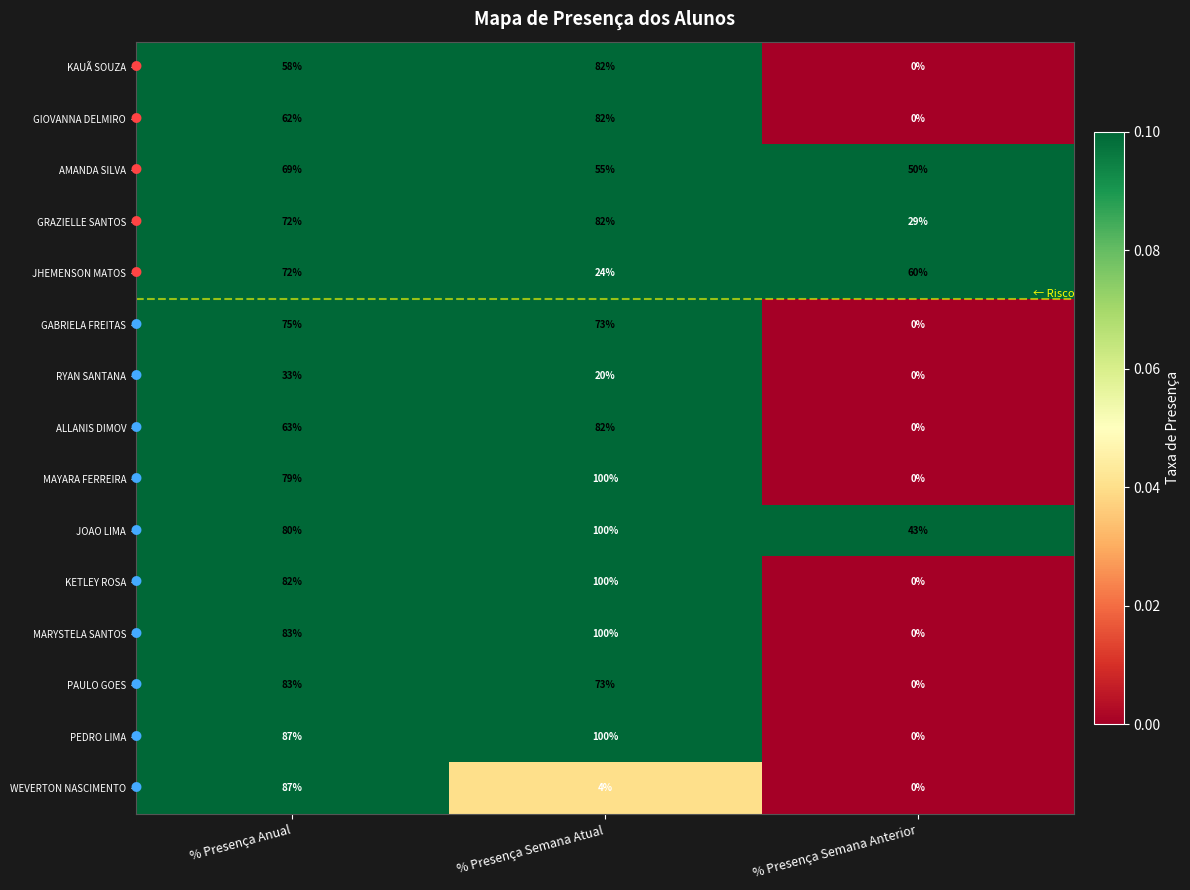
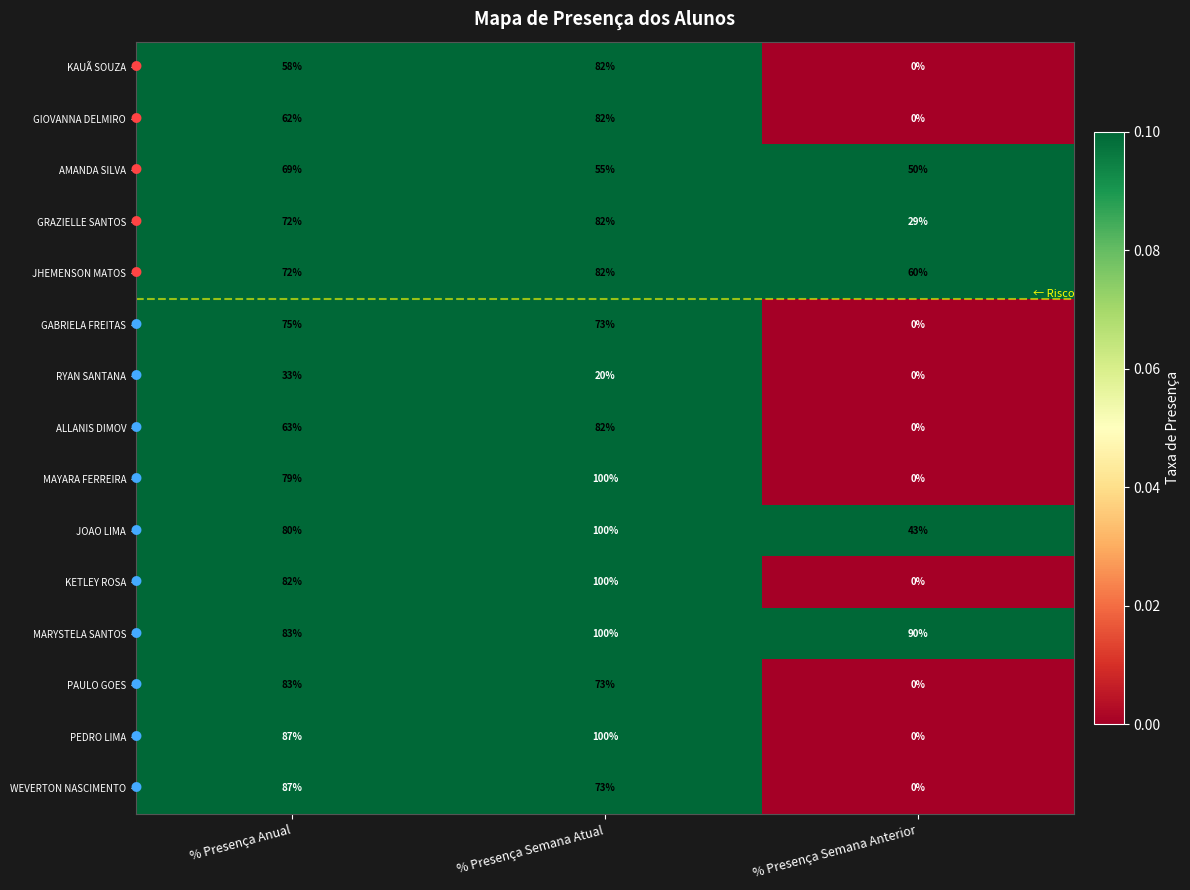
JHEMENSON MATOS, % Presença Semana Atual: 24% -> 82%
MARYSTELA SANTOS, % Presença Semana Anterior: 0% -> 90%
WEVERTON NASCIMENTO, % Presença Semana Atual: 4% -> 73%
